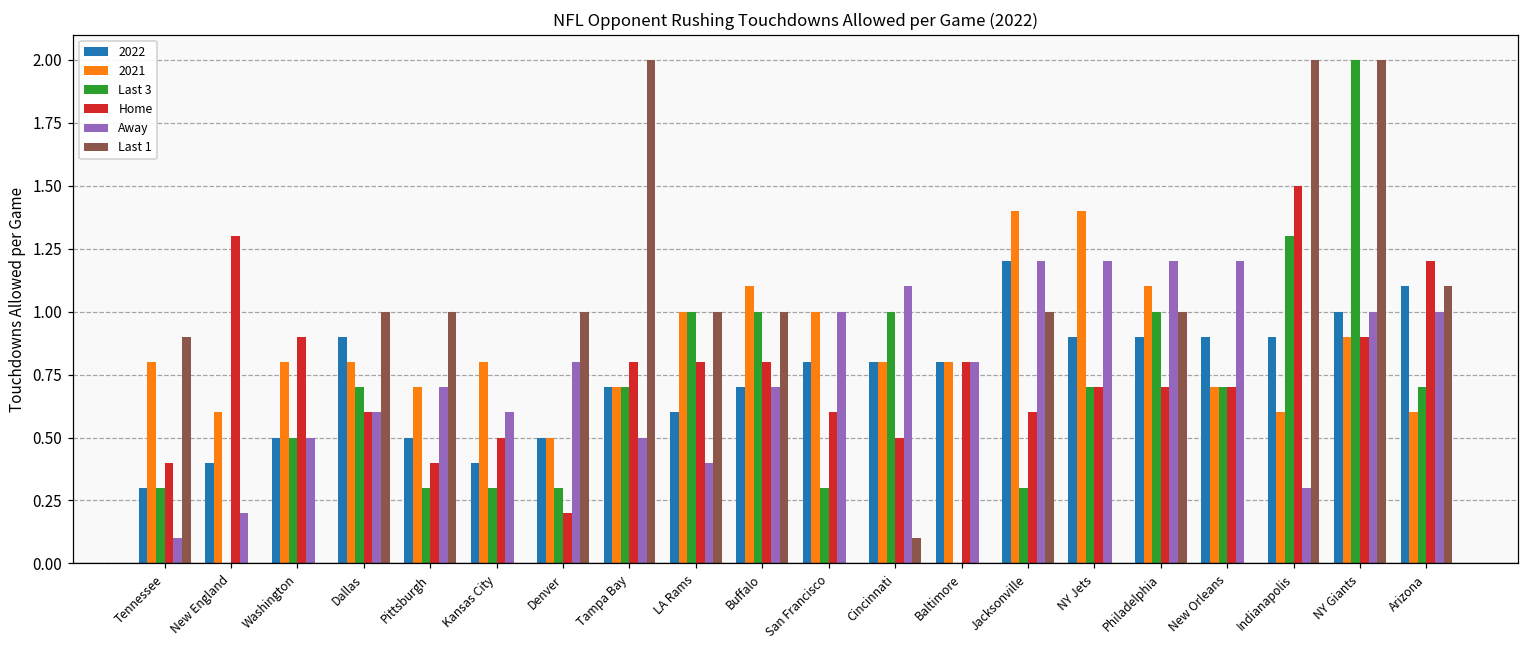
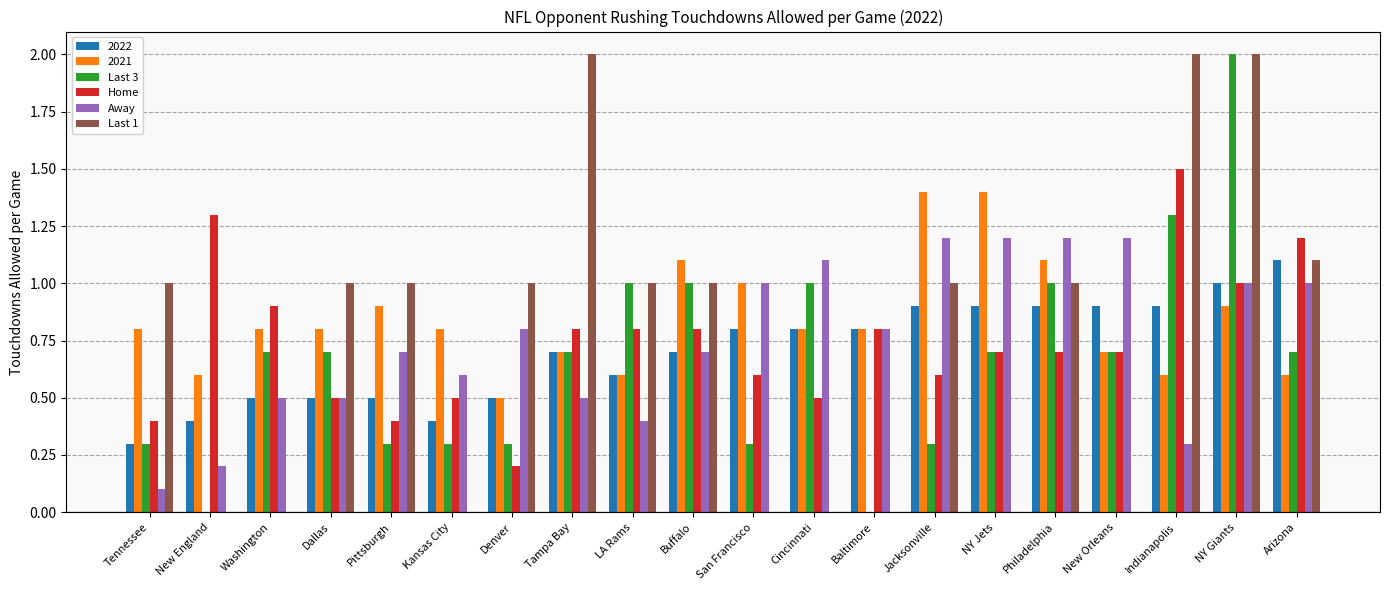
Last 1, Tennessee: 0.9 -> 1.0
Last 3, Washington: 0.5 -> 0.7
2022, Dallas: 0.9 -> 0.5
Home, Dallas: 0.6 -> 0.5
Away, Dallas: 0.6 -> 0.5
2021, Pittsburgh: 0.7 -> 0.9
2021, LA Rams: 1.0 -> 0.6
Last 1, Cincinnati: 0.1 -> 0.0
2022, Jacksonville: 1.2 -> 0.9
Home, NY Giants: 0.9 -> 1.0
